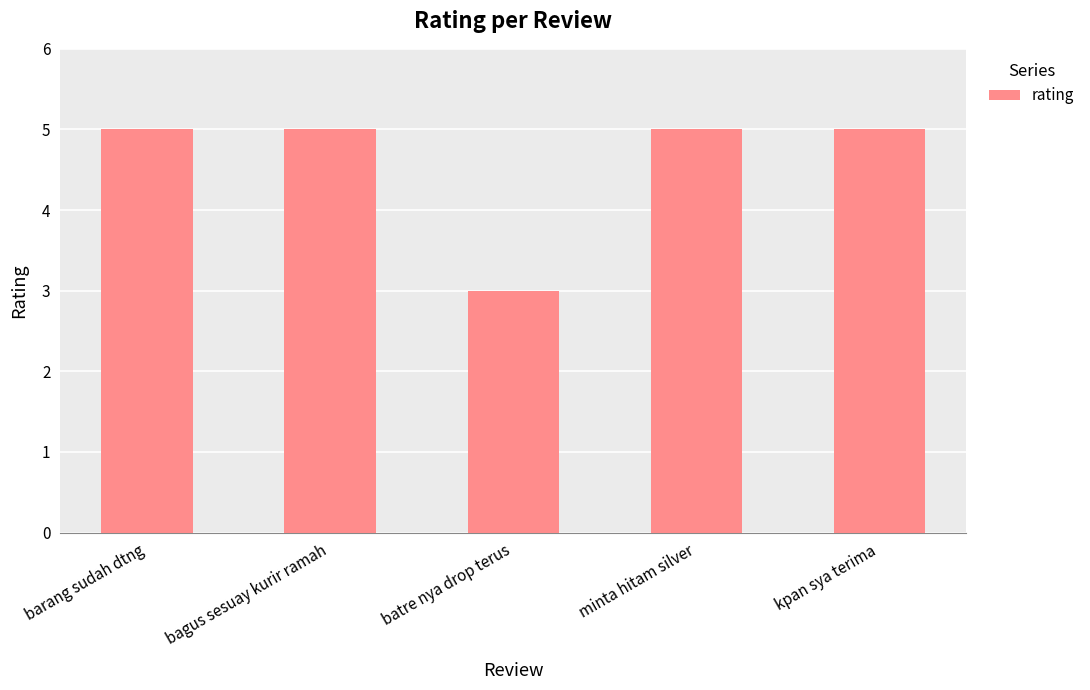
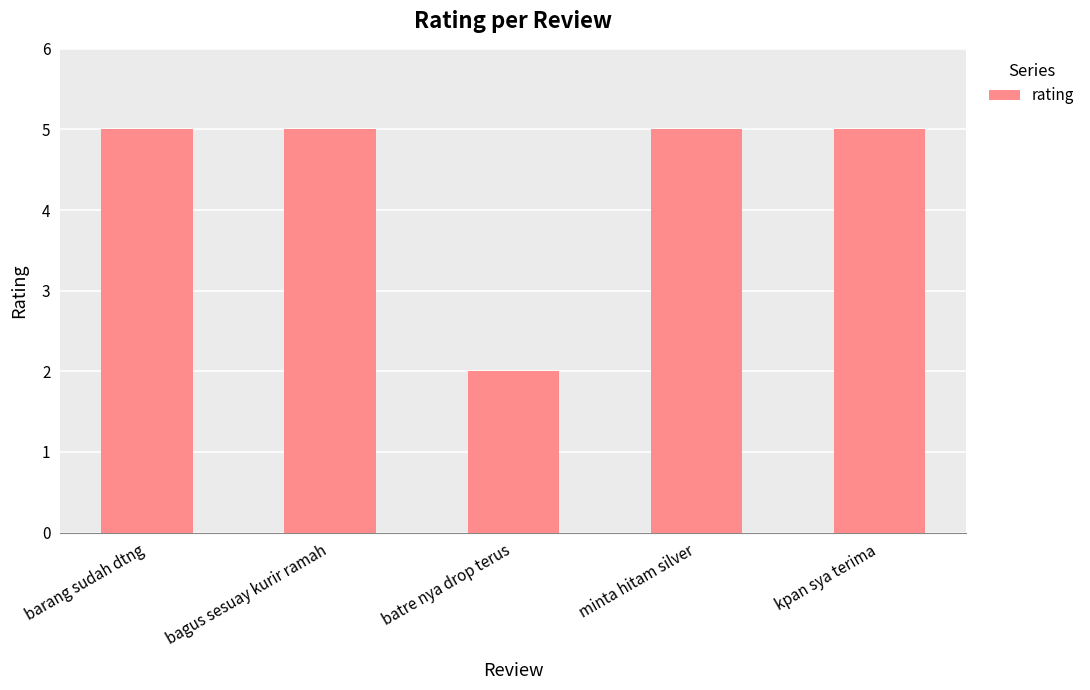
batre nya drop terus: 3 -> 2
